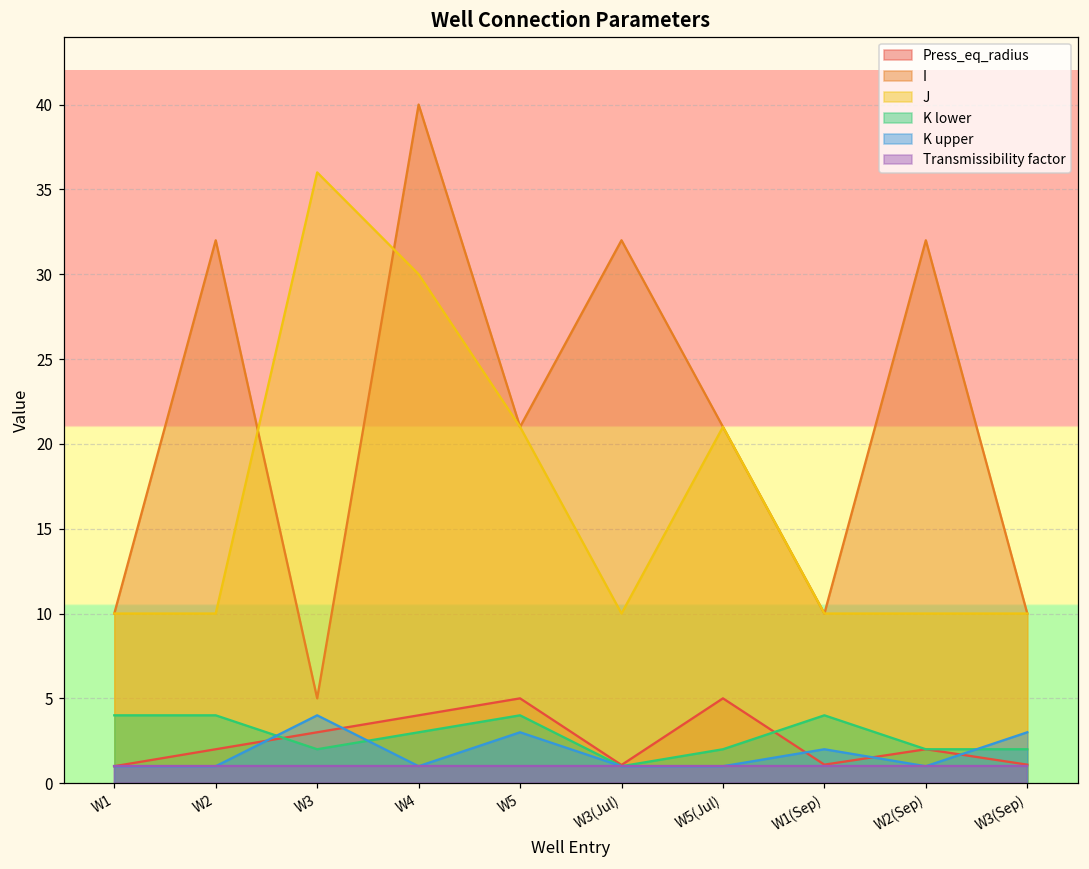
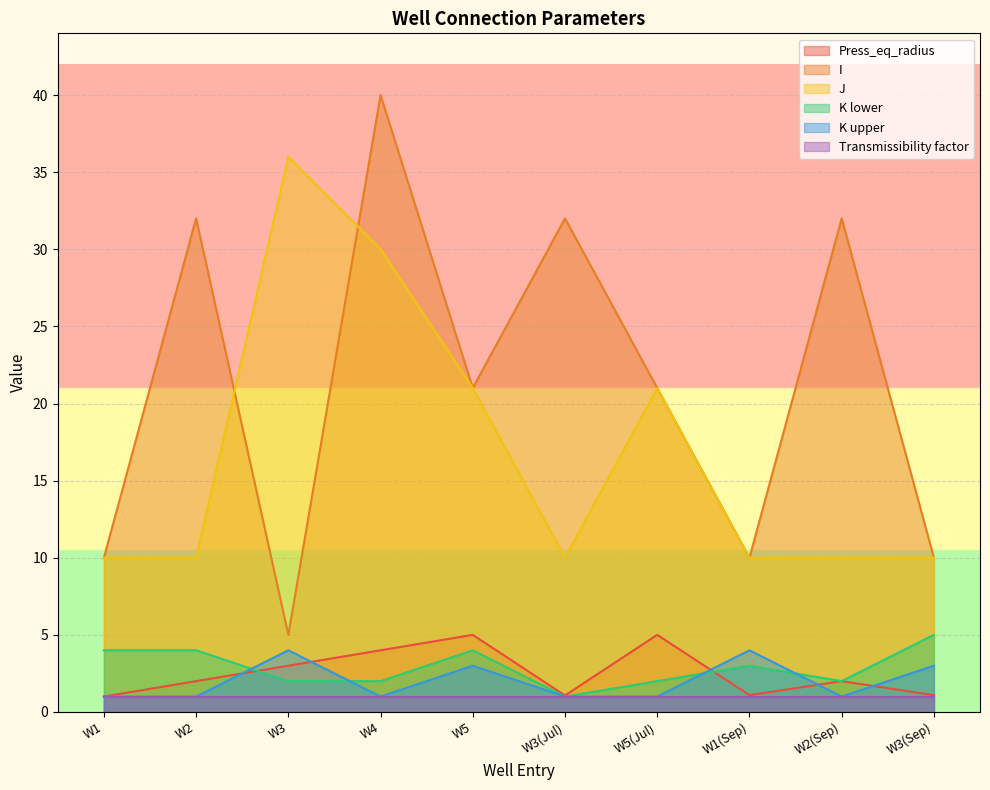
K lower, W4: 3 -> 2
K lower, W1(Sep): 4 -> 3
K upper, W1(Sep): 2 -> 4
K lower, W3(Sep): 2 -> 5
